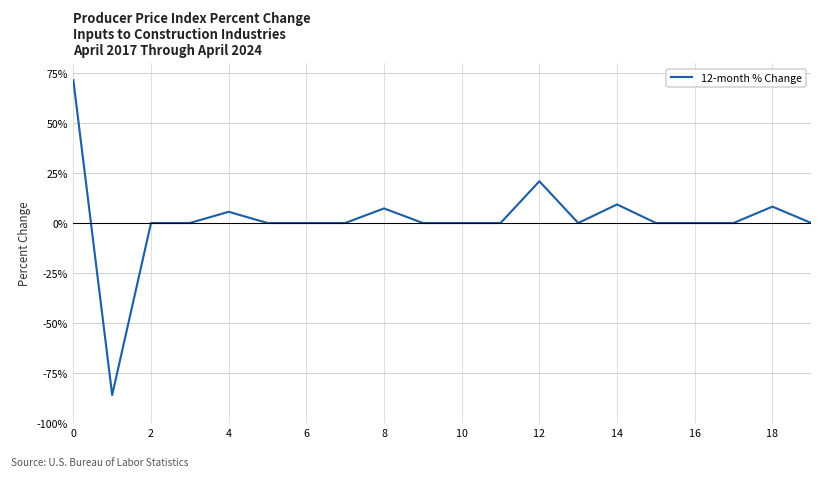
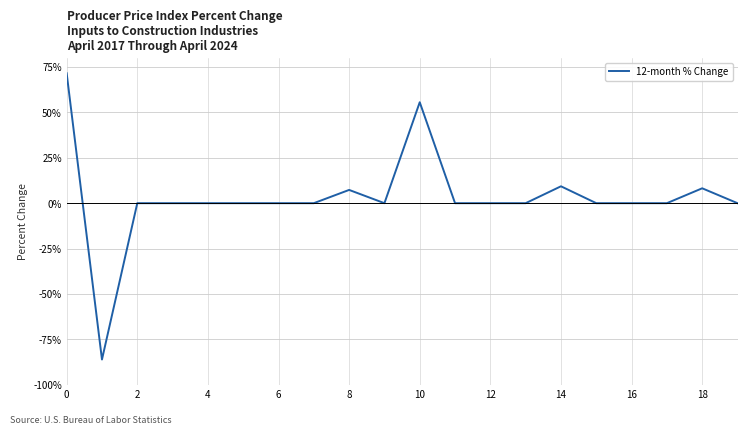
4: 6% -> 0%
10: 0% -> 56%
12: 21% -> 0%
